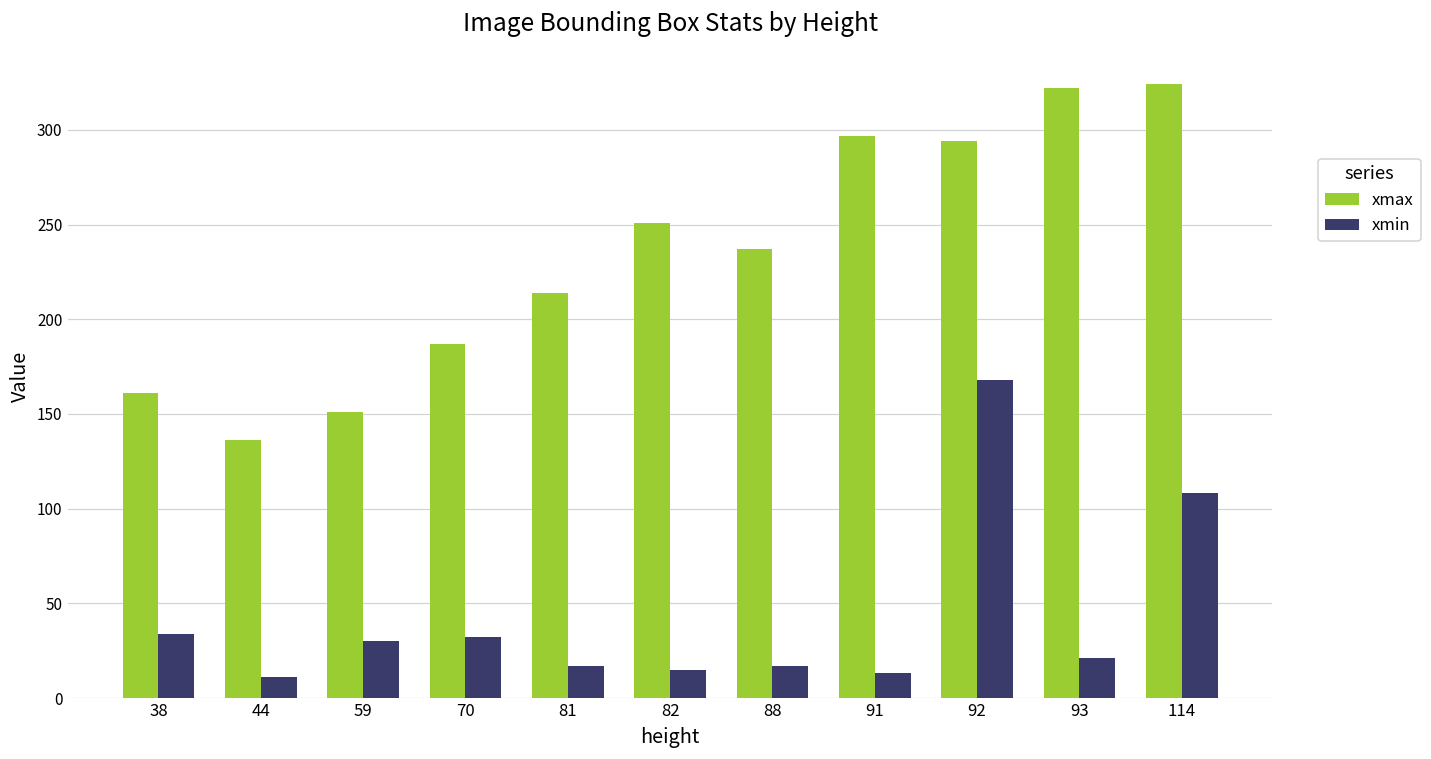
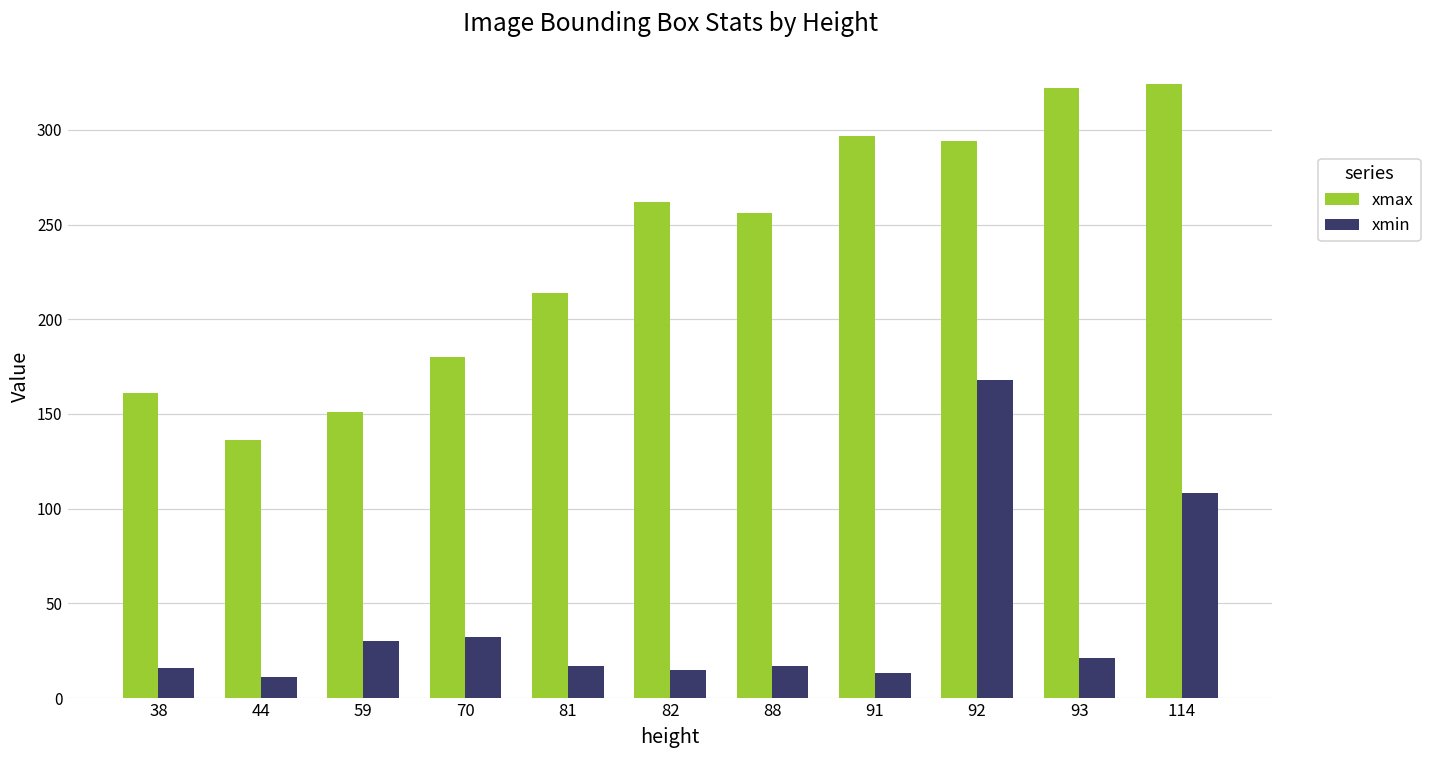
xmin, 38: 34 -> 16
xmax, 70: 187 -> 180
xmax, 82: 251 -> 262
xmax, 88: 237 -> 256
